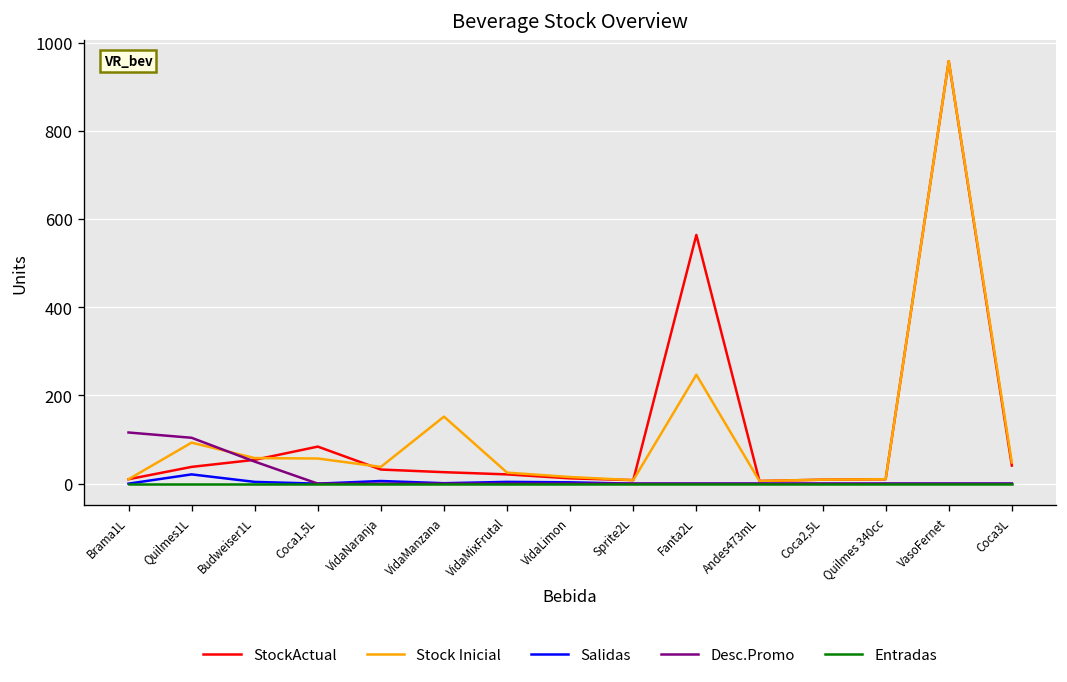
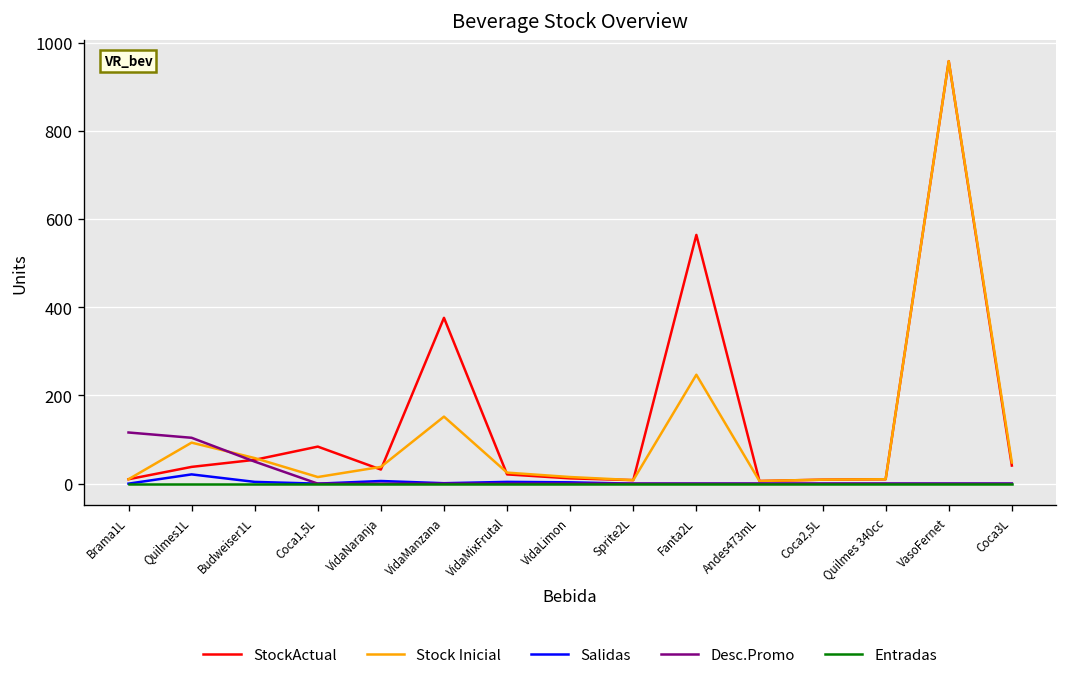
Stock Inicial, Coca1,5L: 60 -> 20
StockActual, VidaManzana: 30 -> 380
